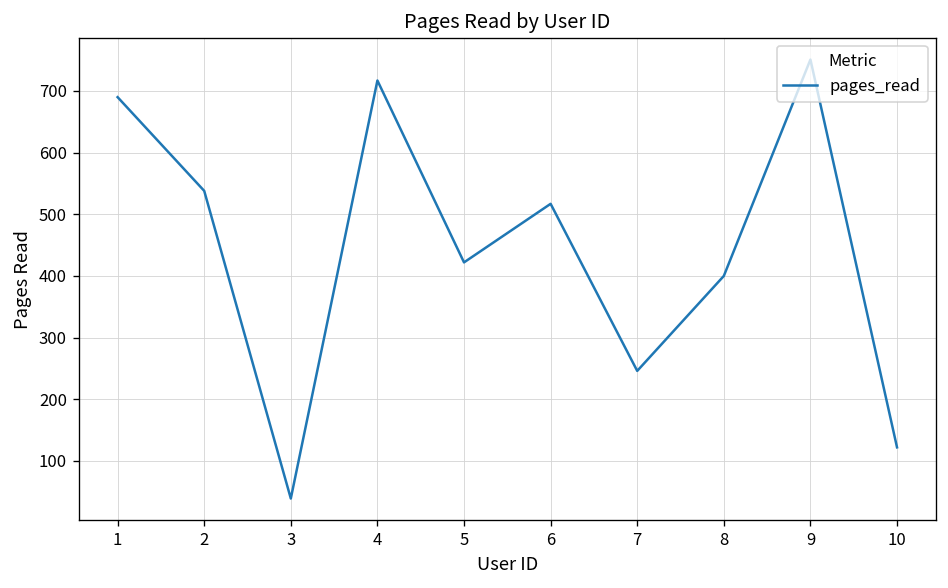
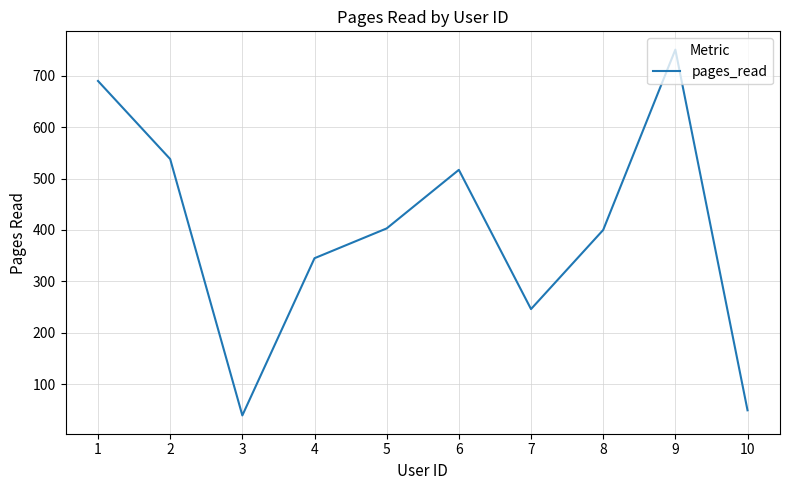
4: 720 -> 350
5: 420 -> 400
10: 120 -> 50
